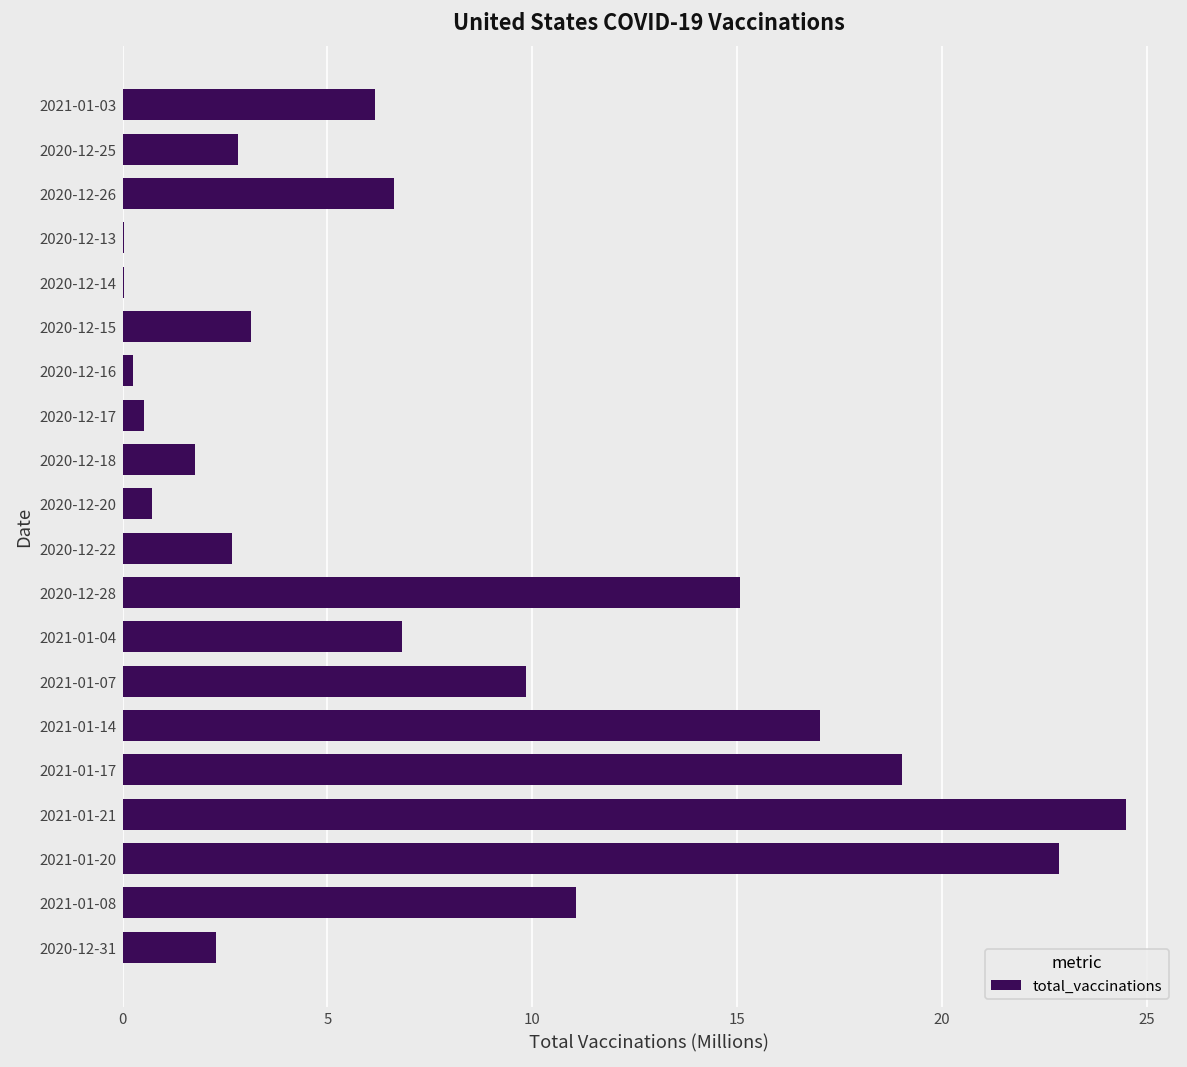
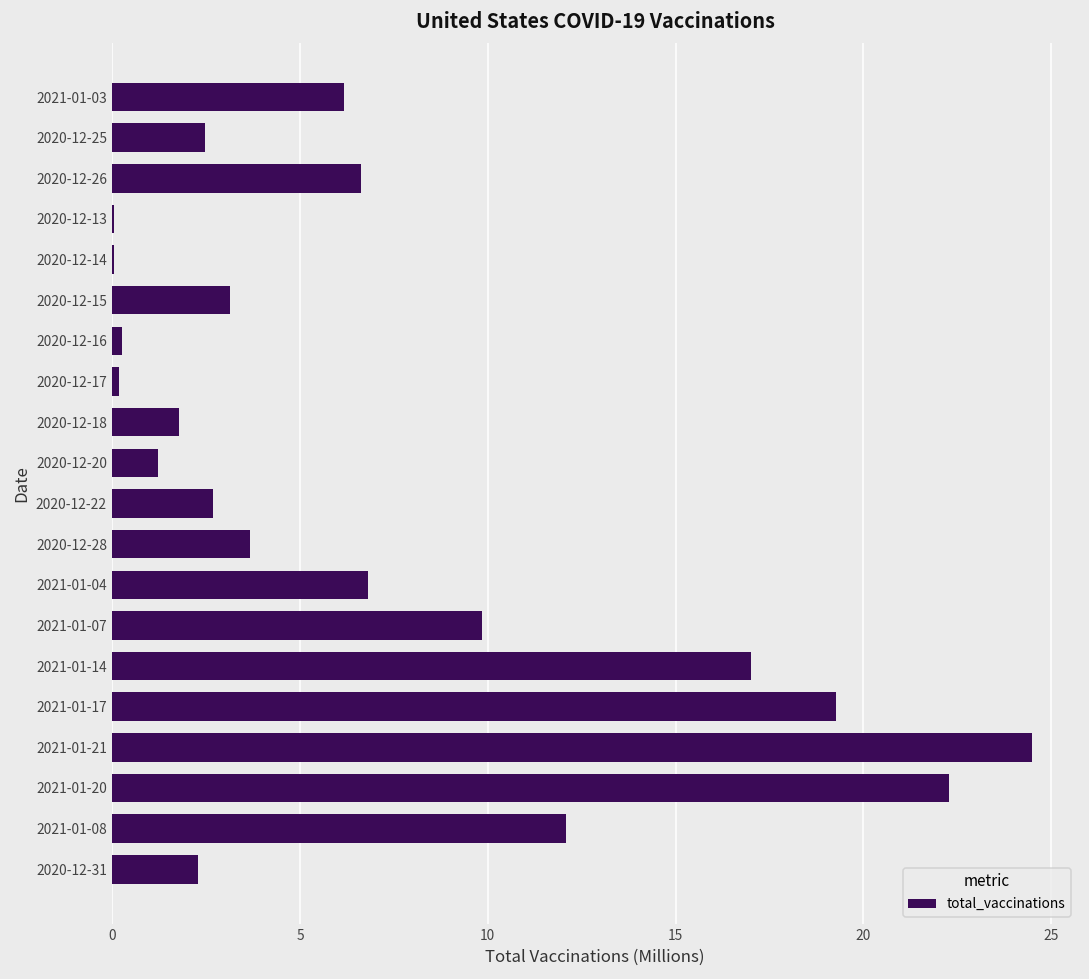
2020-12-25: 2.8 -> 2.5
2020-12-17: 0.5 -> 0.2
2020-12-20: 0.7 -> 1.2
2020-12-28: 15.1 -> 3.7
2021-01-17: 19.0 -> 19.3
2021-01-20: 22.9 -> 22.3
2021-01-08: 11.1 -> 12.1
